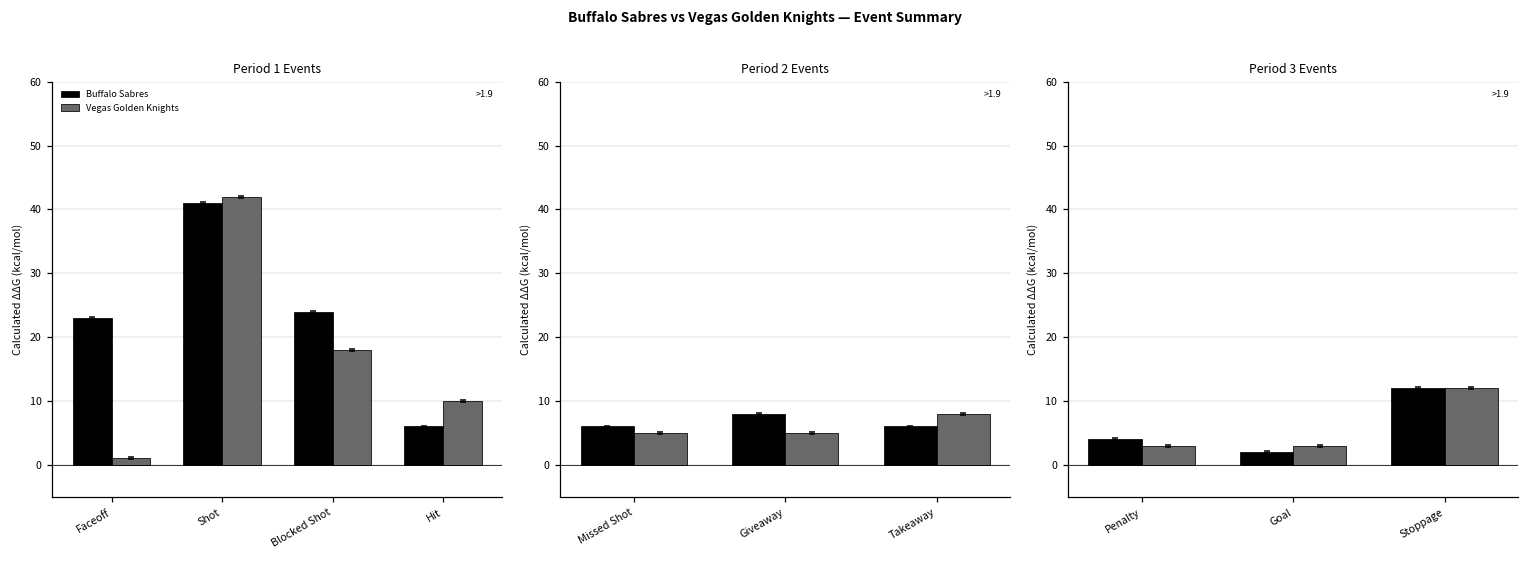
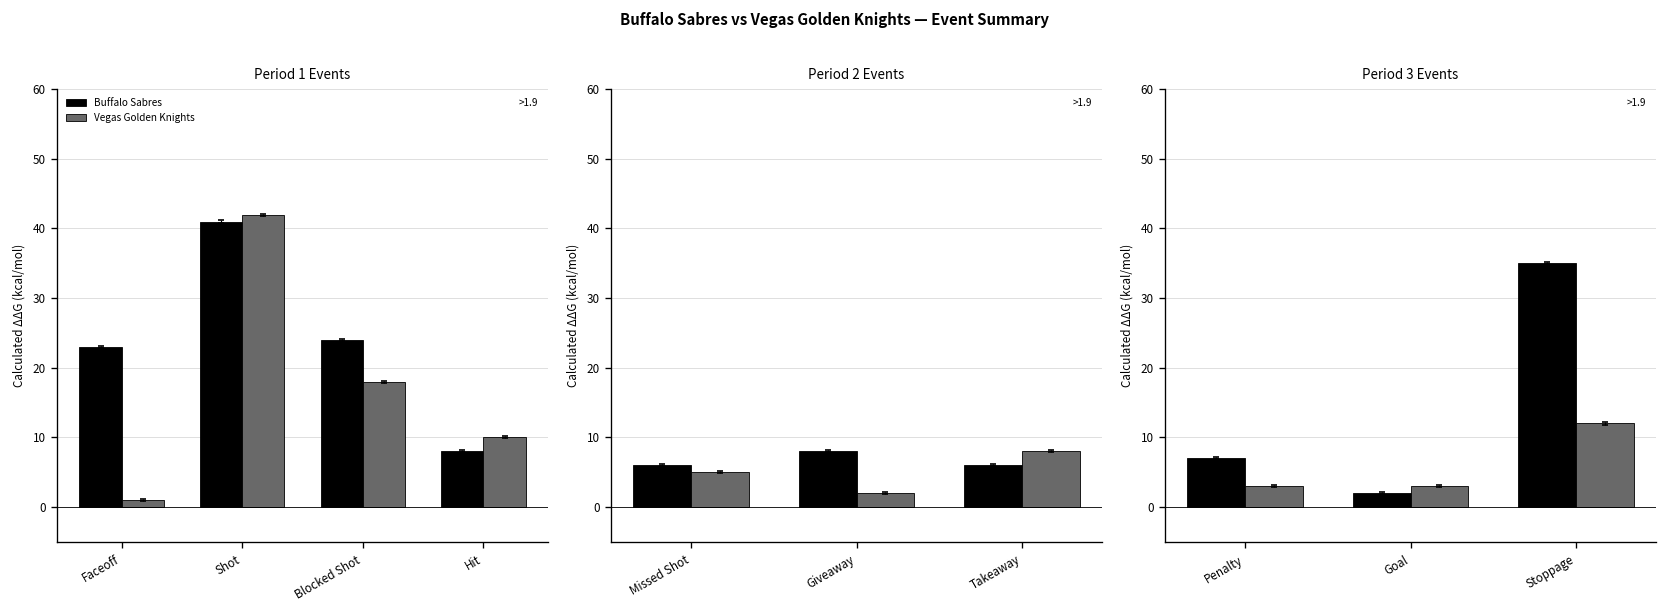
Period 1 Events, Buffalo Sabres, Hit: 6 -> 8
Period 2 Events, Vegas Golden Knights, Giveaway: 5 -> 2
Period 3 Events, Buffalo Sabres, Penalty: 4 -> 7
Period 3 Events, Buffalo Sabres, Stoppage: 12 -> 35
